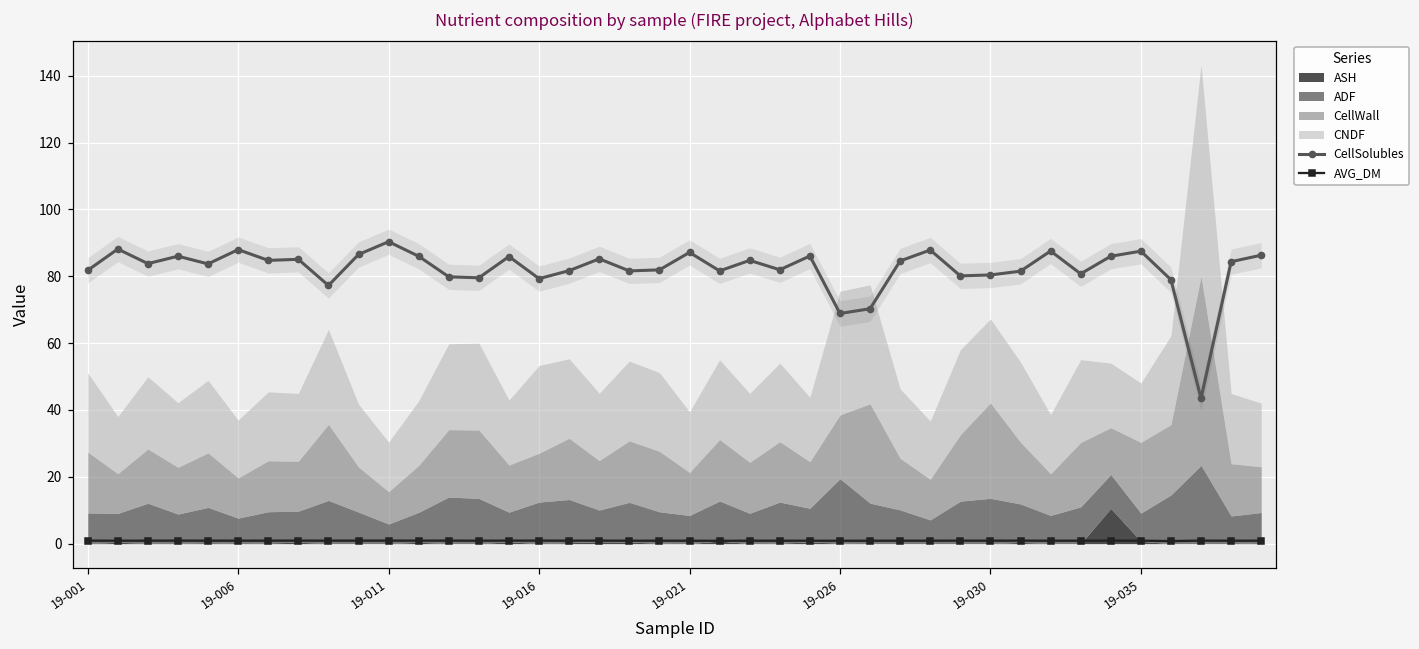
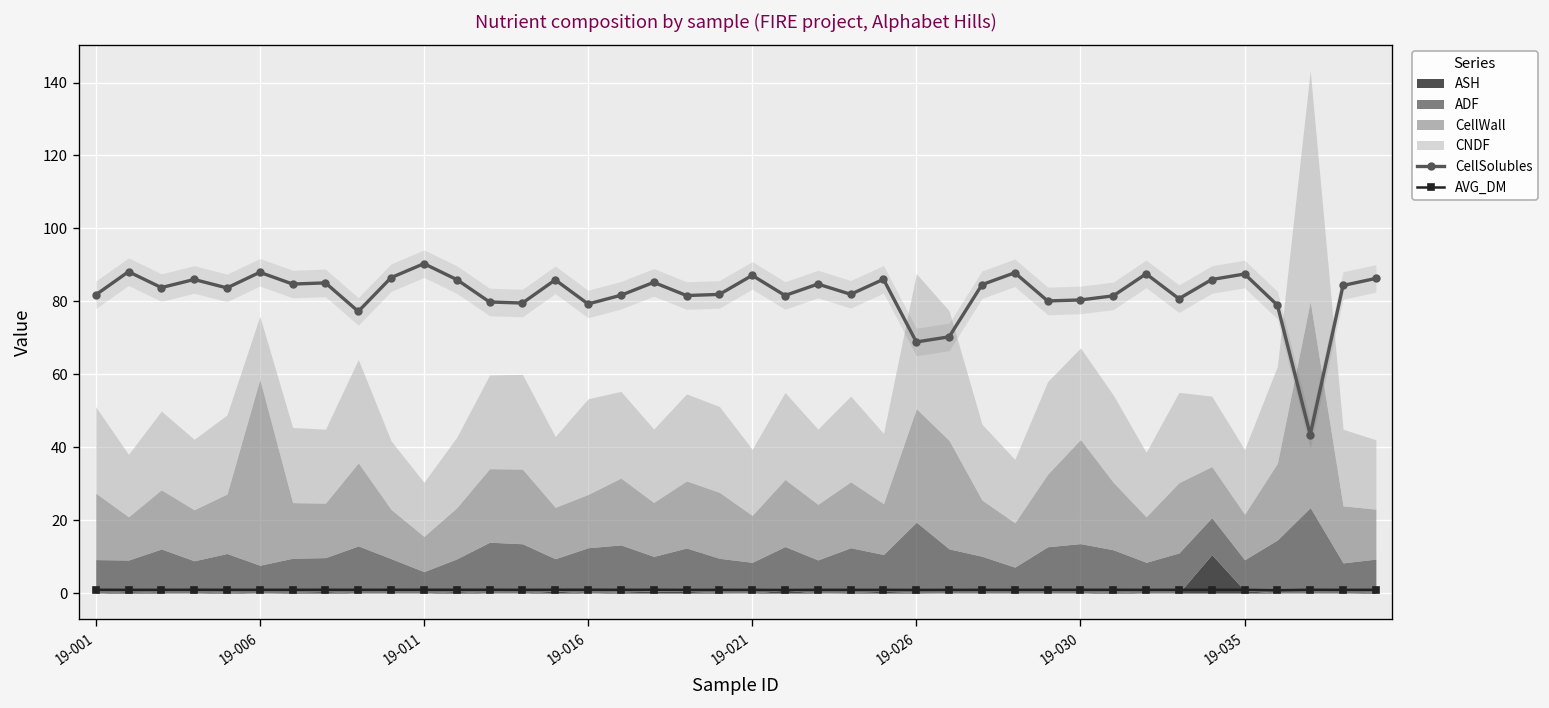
CellWall, 19-006: 12 -> 51
CellWall, 19-026: 19 -> 31
CellWall, 19-035: 21 -> 12
